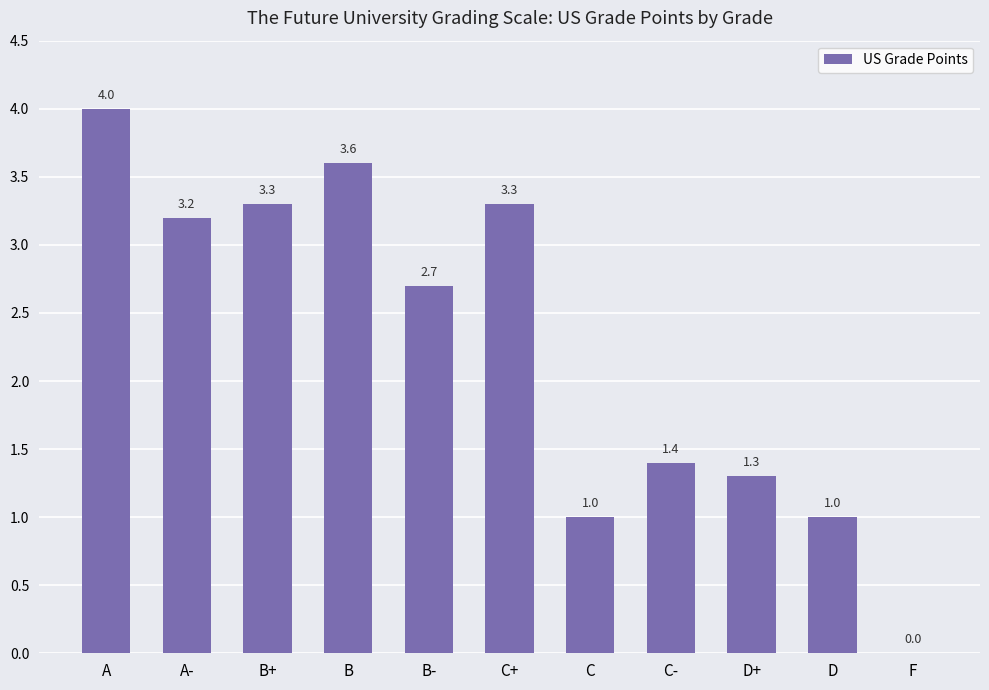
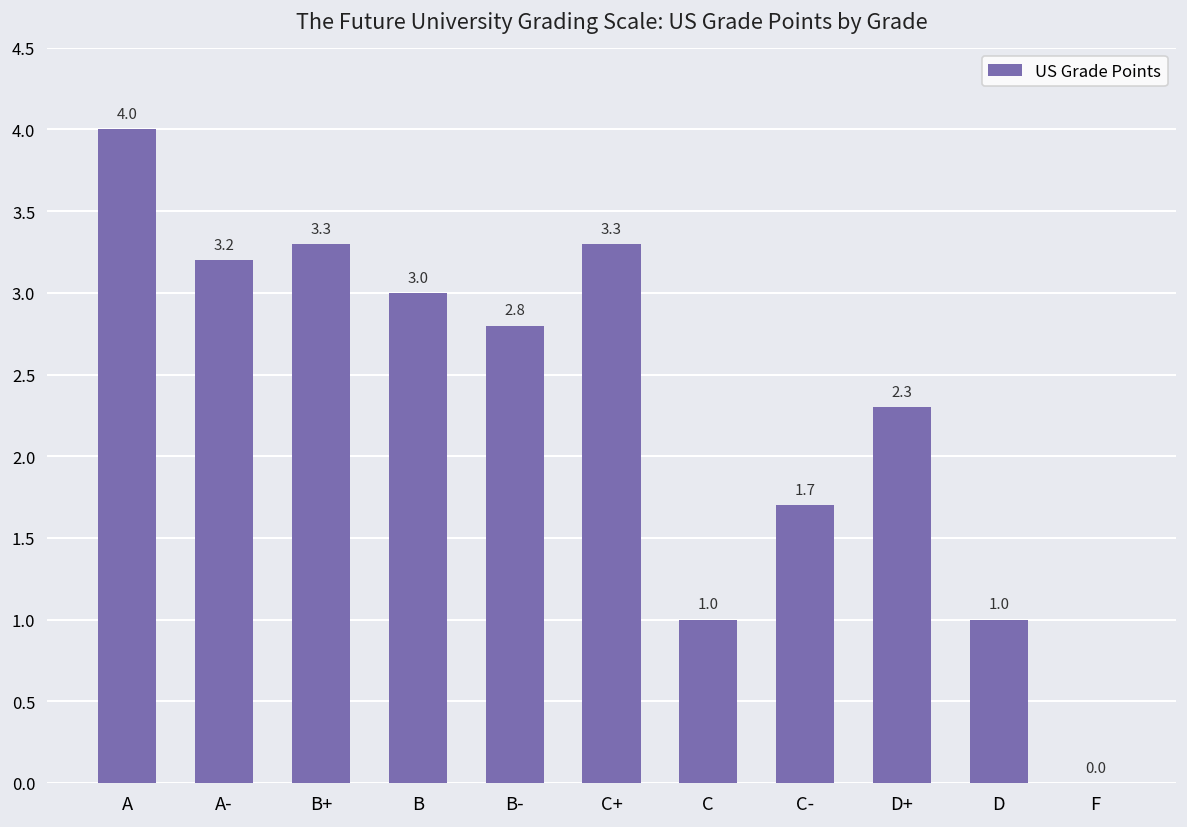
B: 3.6 -> 3.0
B-: 2.7 -> 2.8
C-: 1.4 -> 1.7
D+: 1.3 -> 2.3
